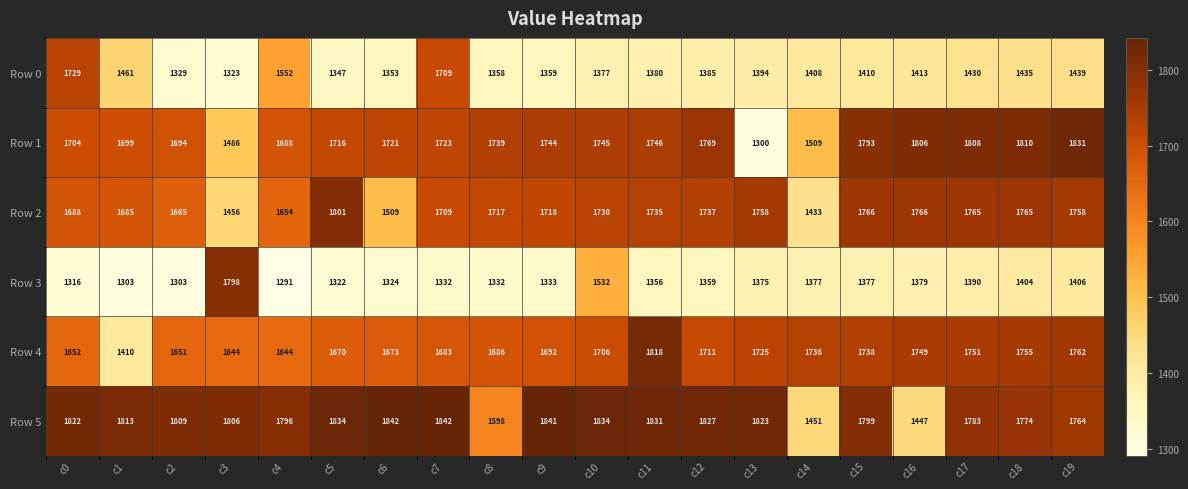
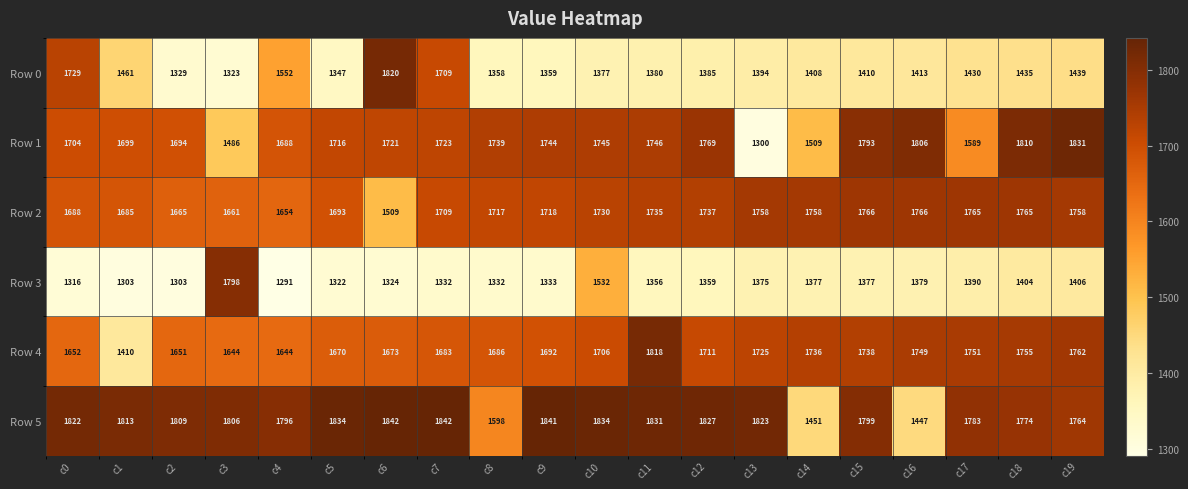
Row 0, c6: 1353 -> 1820
Row 1, c17: 1808 -> 1589
Row 2, c3: 1456 -> 1661
Row 2, c5: 1801 -> 1693
Row 2, c14: 1433 -> 1758
